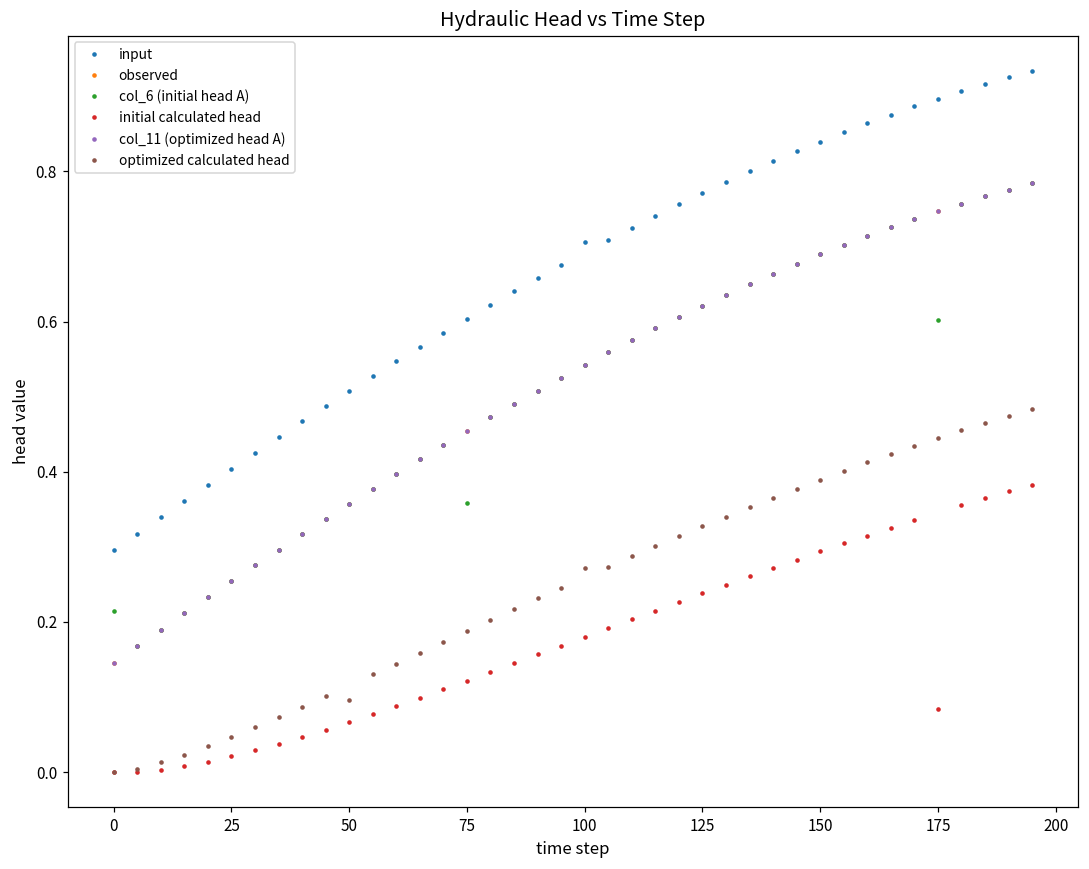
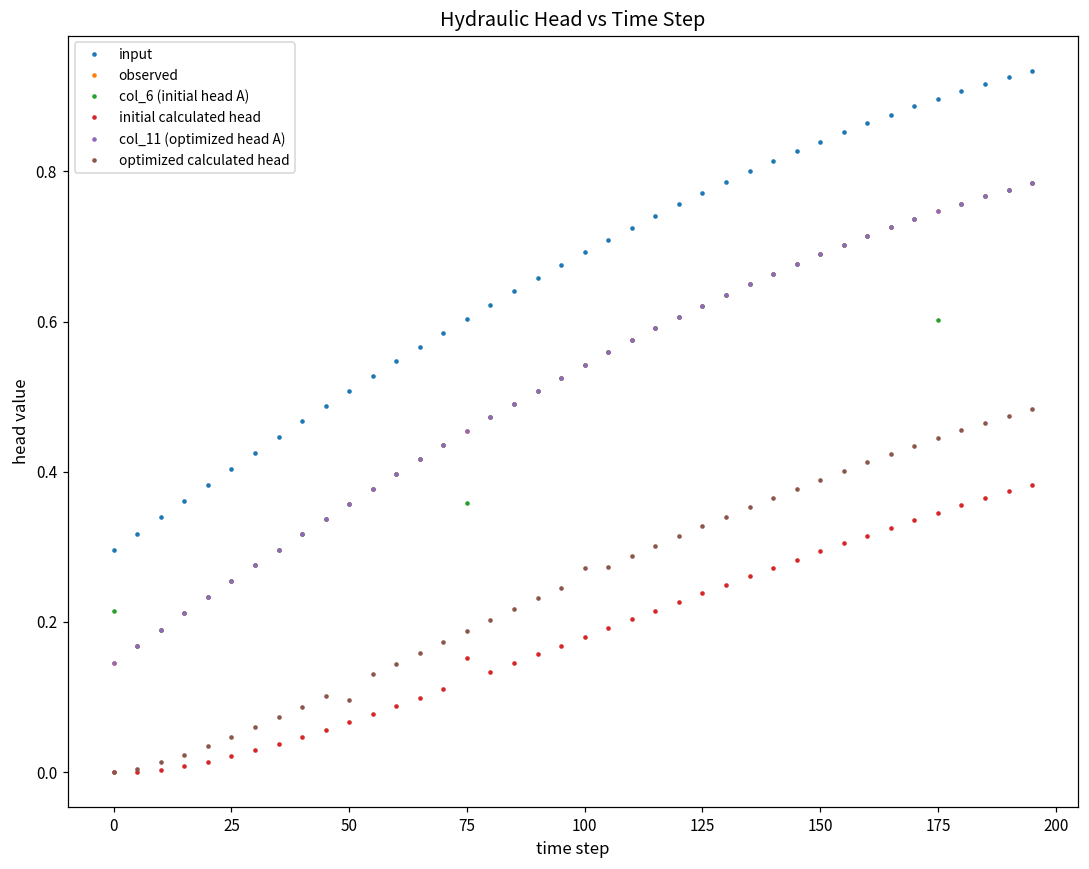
initial calculated head, 75: 0.12 -> 0.15
input, 100: 0.71 -> 0.69
initial calculated head, 175: 0.08 -> 0.35
